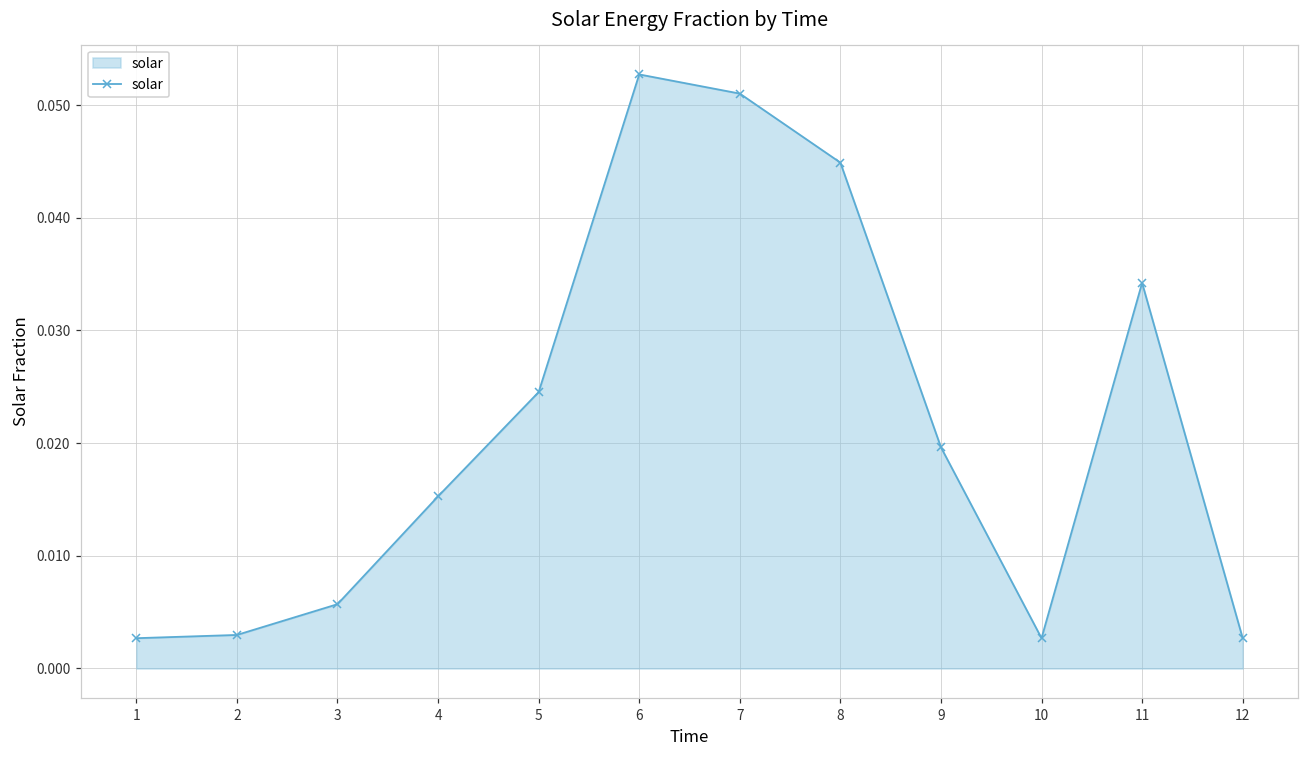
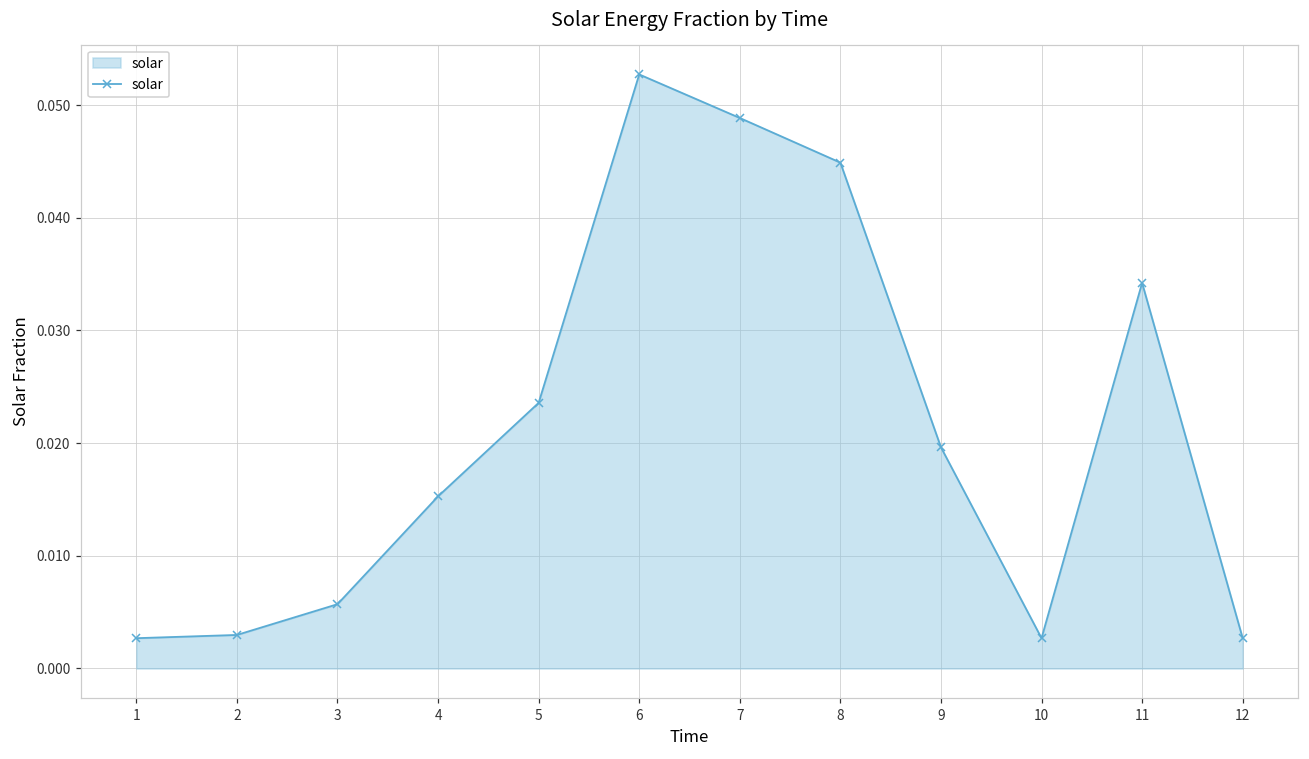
5: 0.0245 -> 0.0236
7: 0.0510 -> 0.0489
